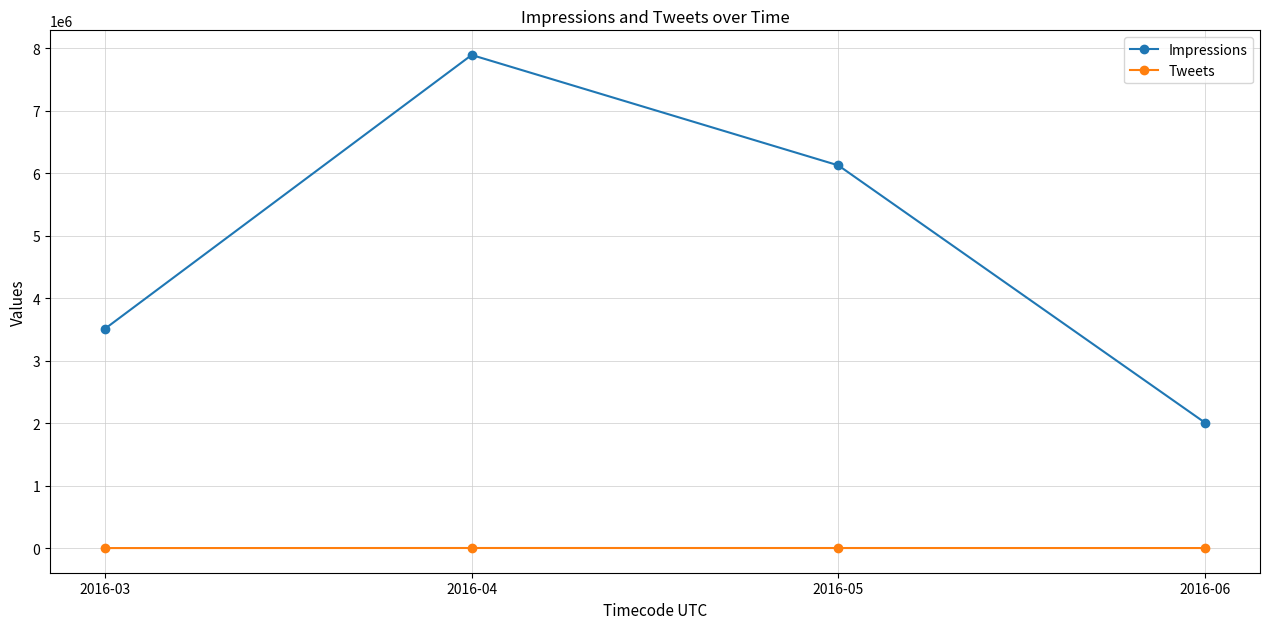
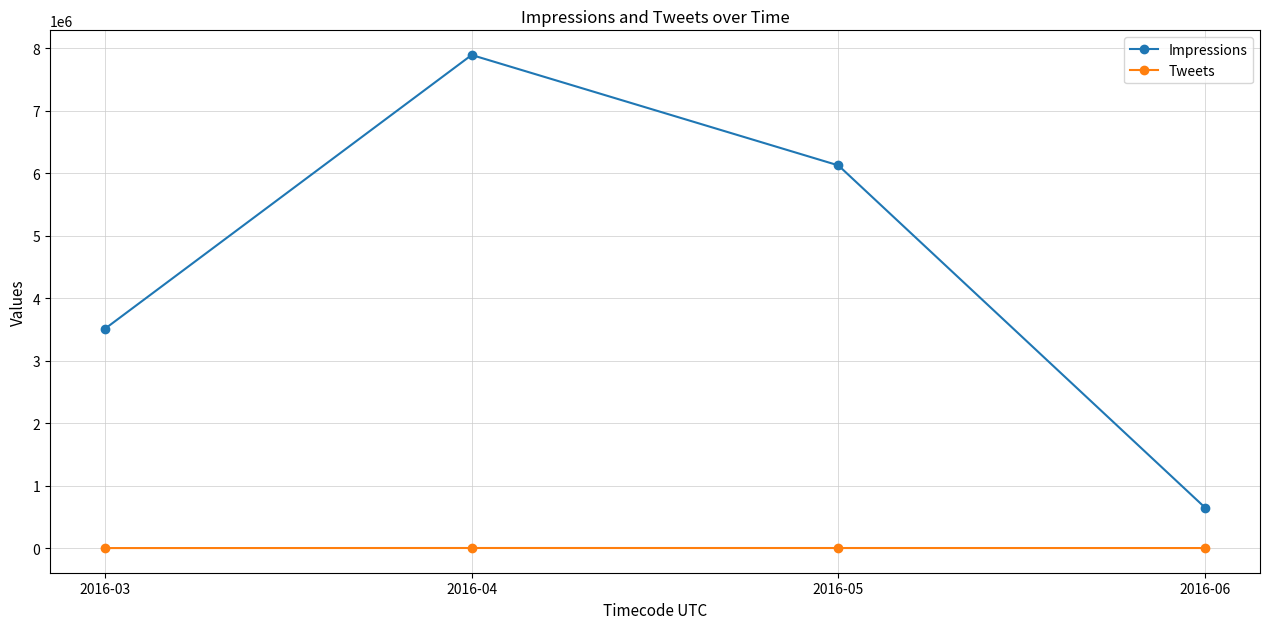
Impressions, 2016-06: 2000000 -> 600000
